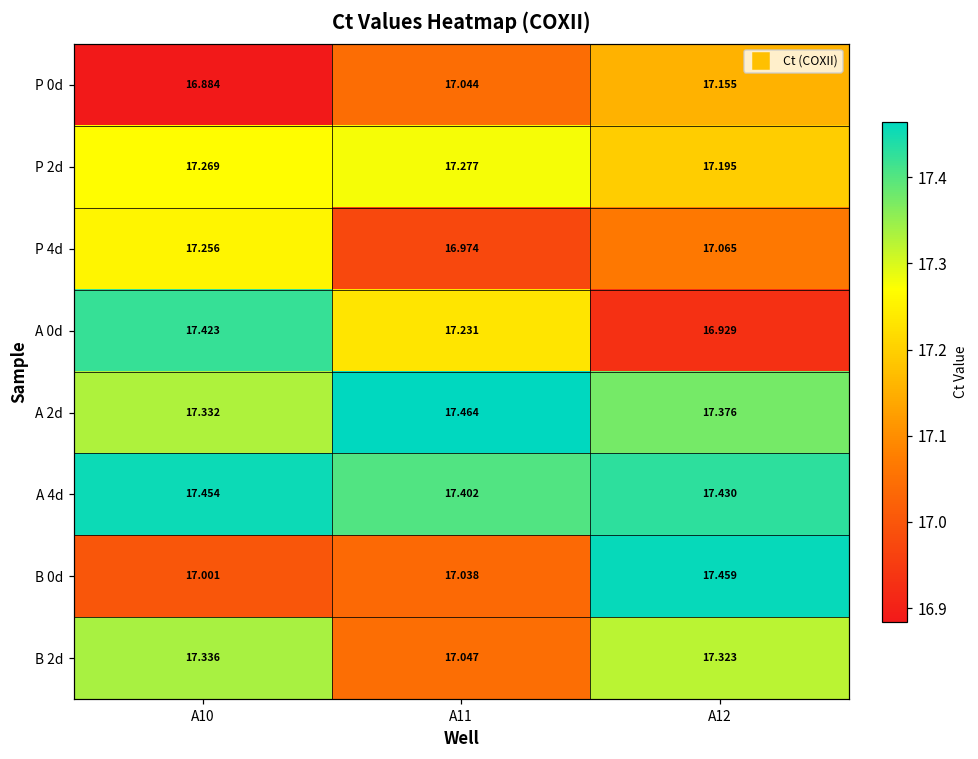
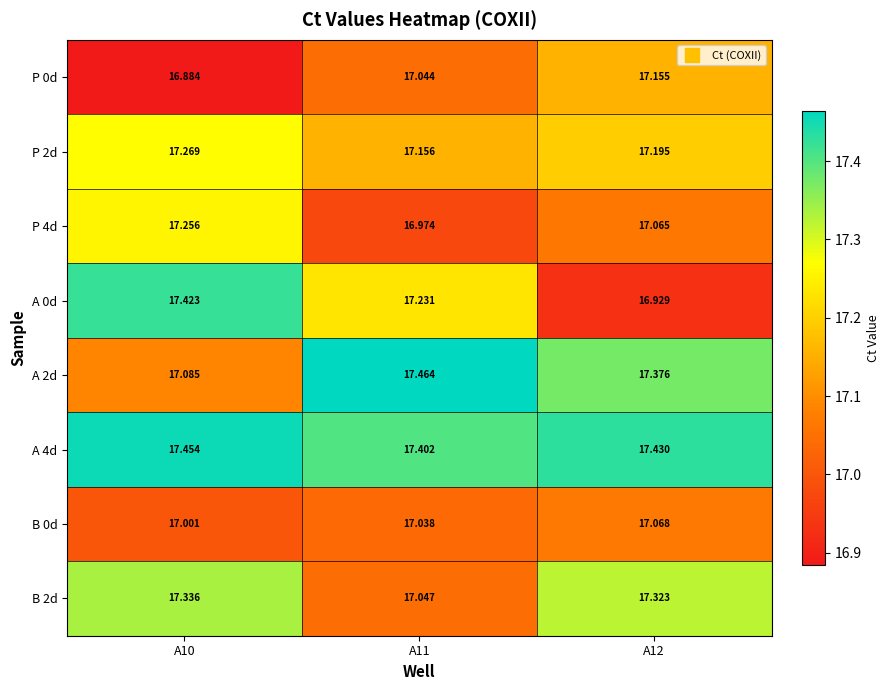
P 2d, A11: 17.277 -> 17.156
A 2d, A10: 17.332 -> 17.085
B 0d, A12: 17.459 -> 17.068
